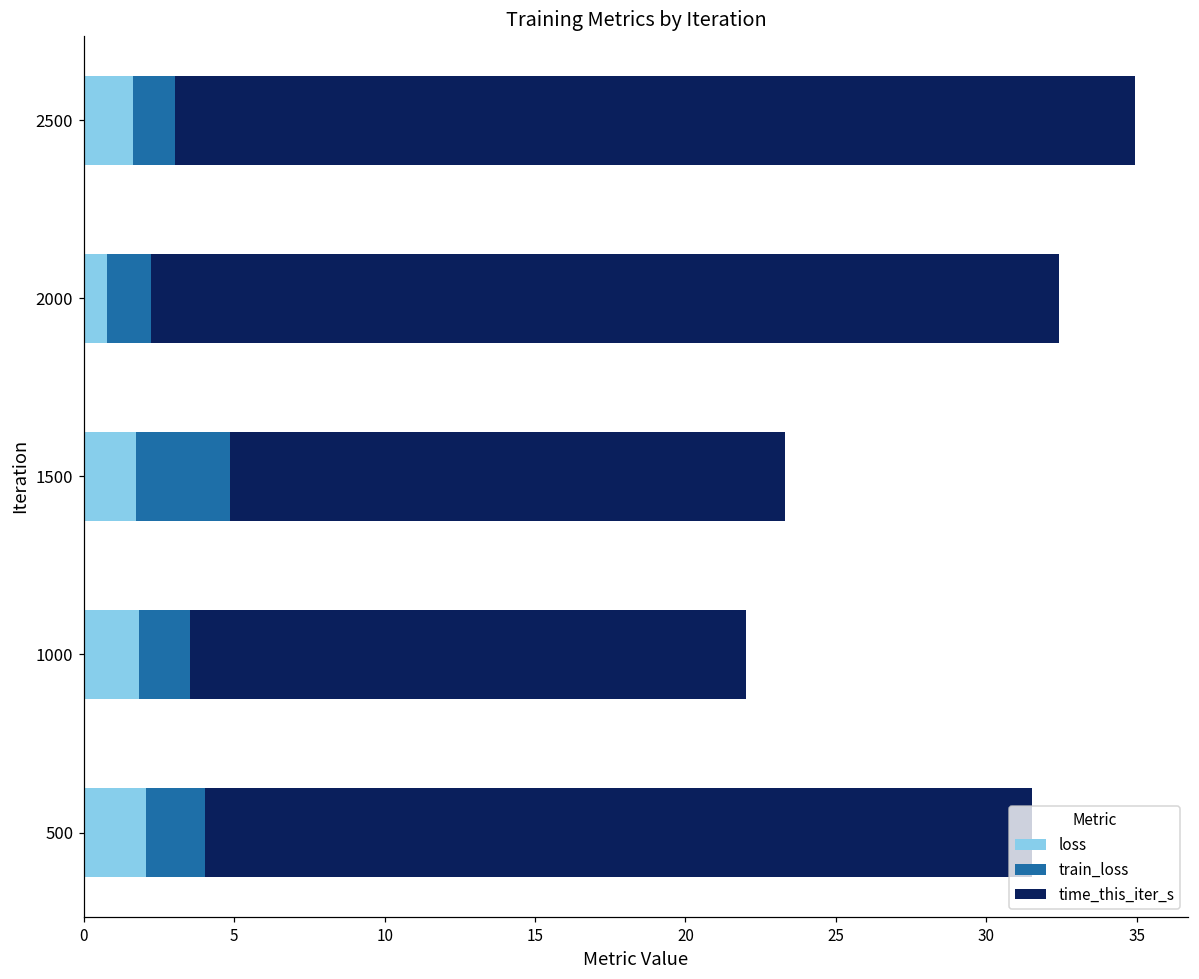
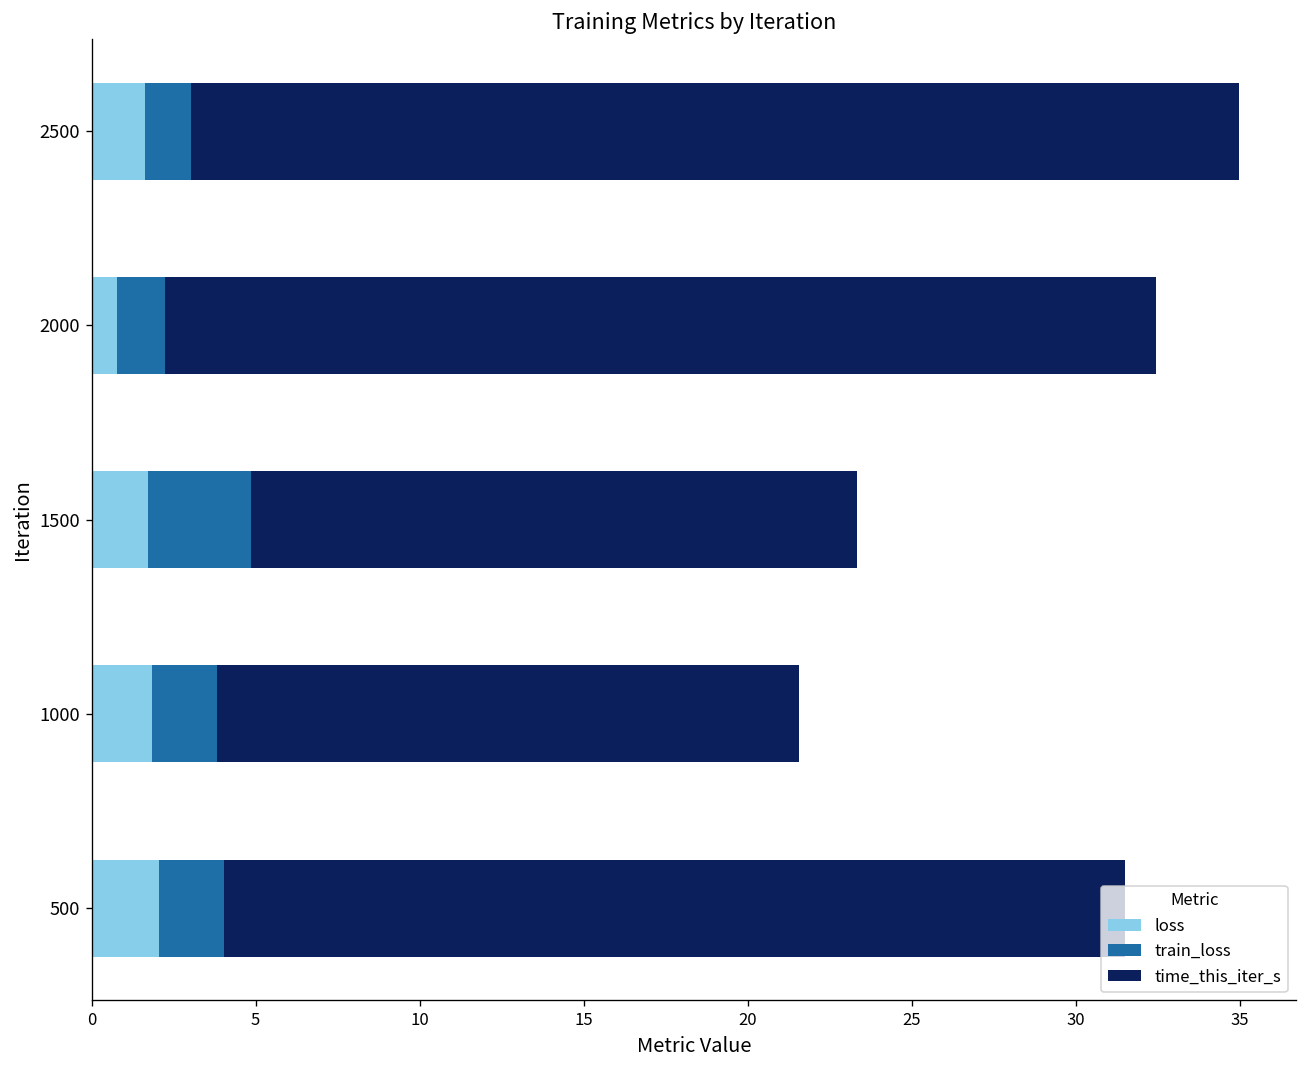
train_loss, 1000: 1.7 -> 2.0
time_this_iter_s, 1000: 18.5 -> 17.7
